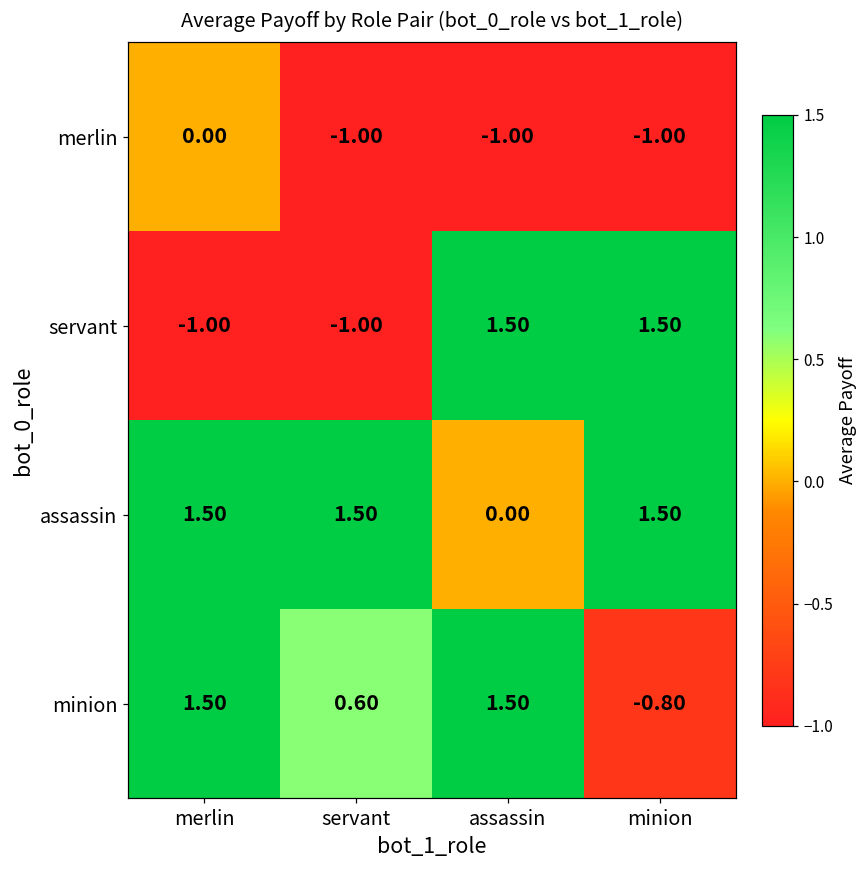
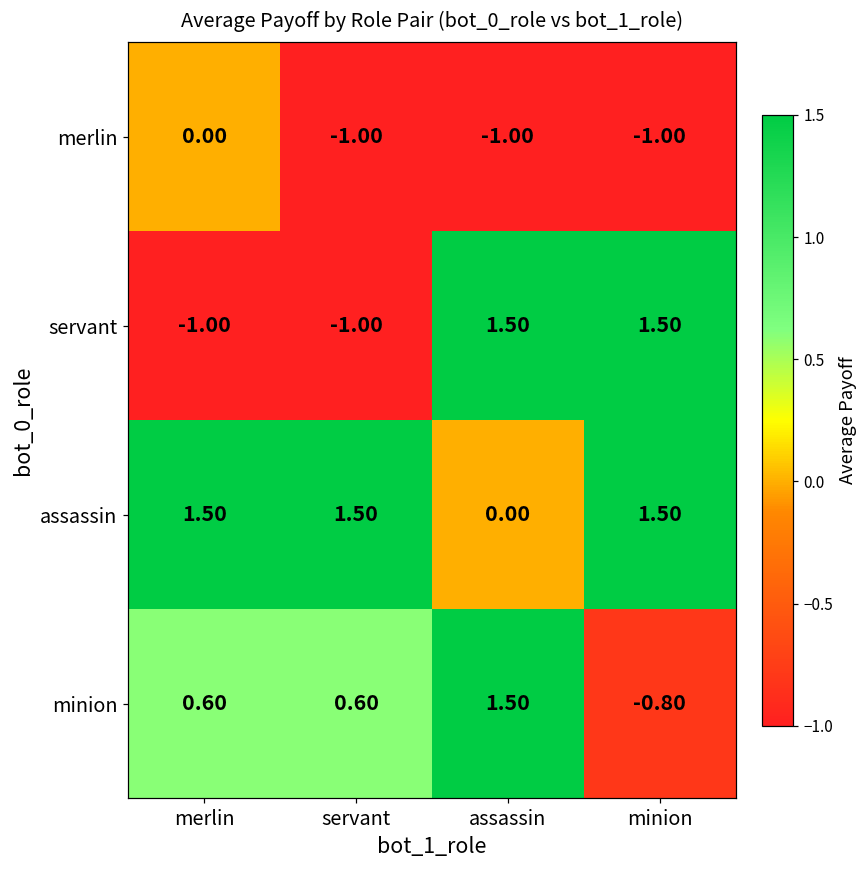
minion, merlin: 1.50 -> 0.60
